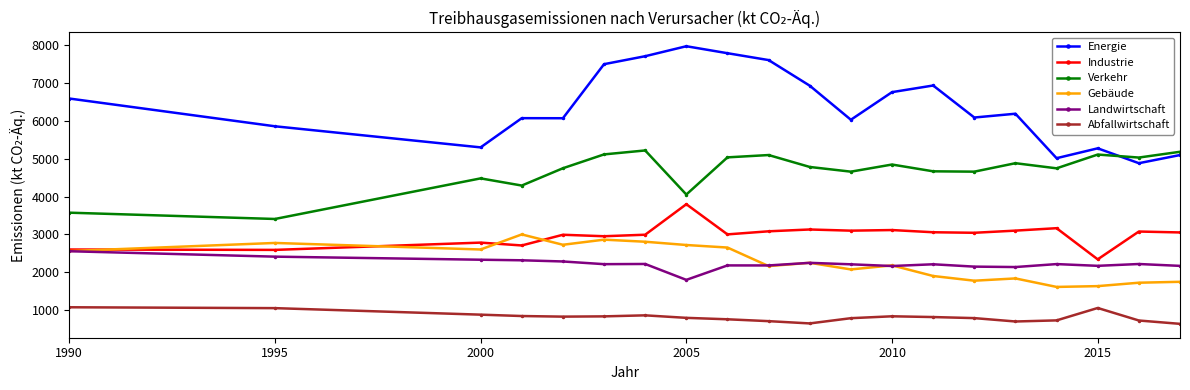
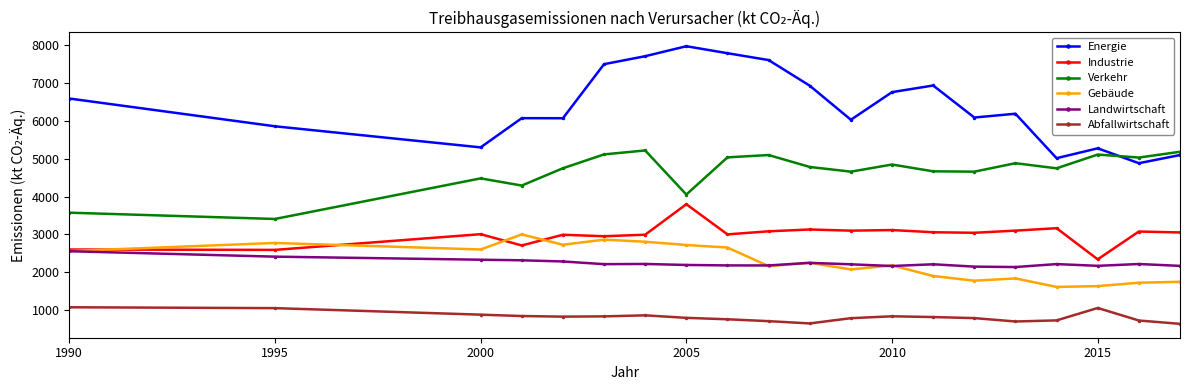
Industrie, 2000: 2800 -> 3000
Landwirtschaft, 2005: 1800 -> 2200
